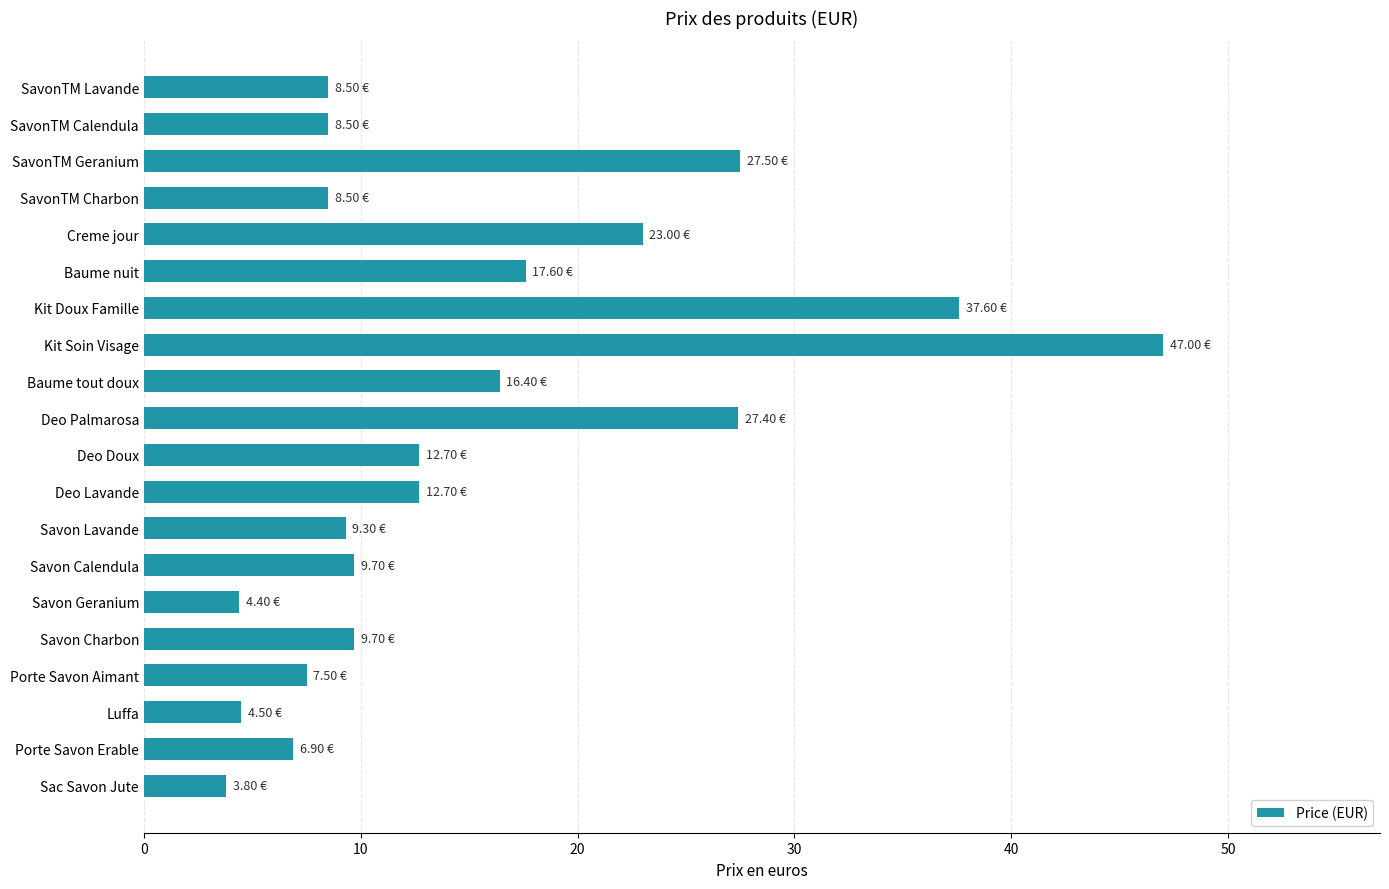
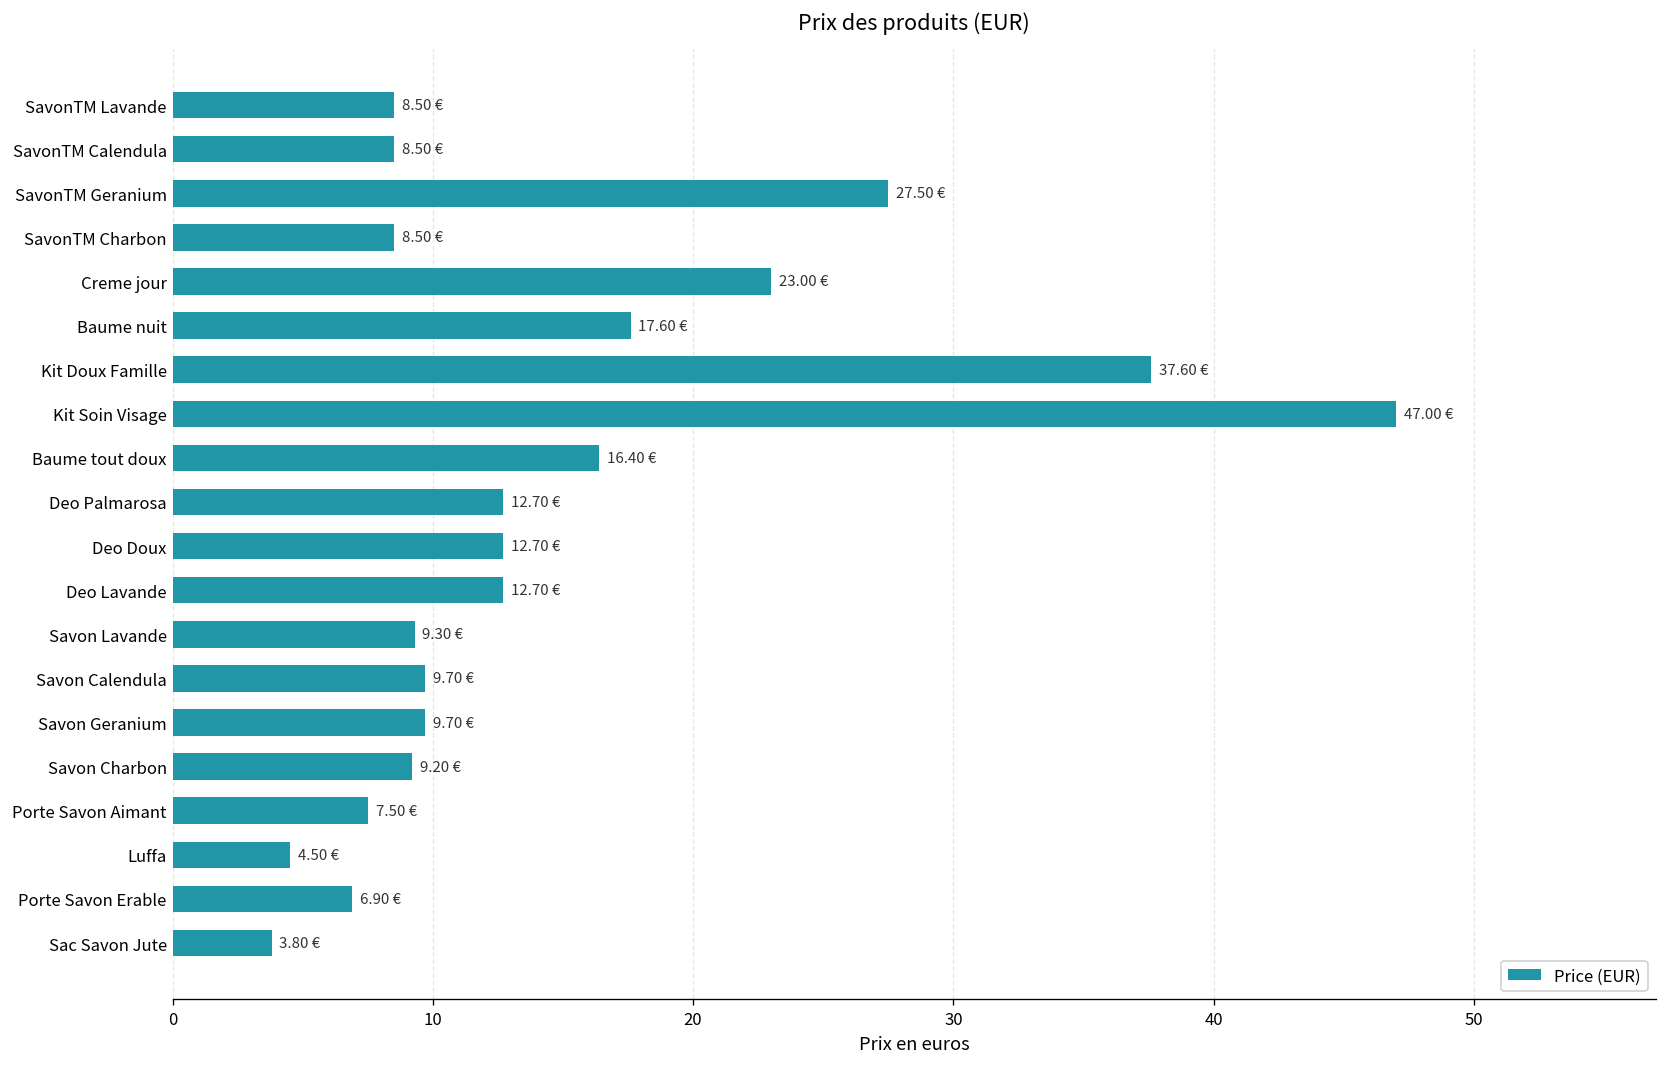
Deo Palmarosa: 27.40 -> 12.70
Savon Geranium: 4.40 -> 9.70
Savon Charbon: 9.70 -> 9.20
